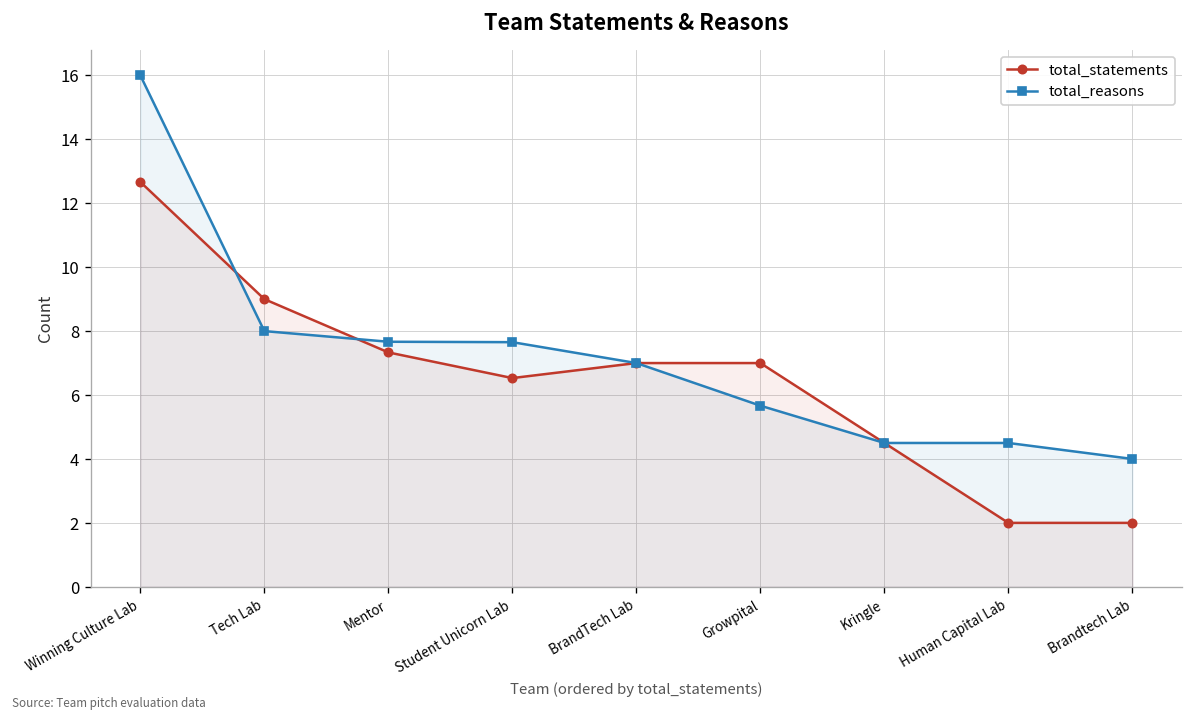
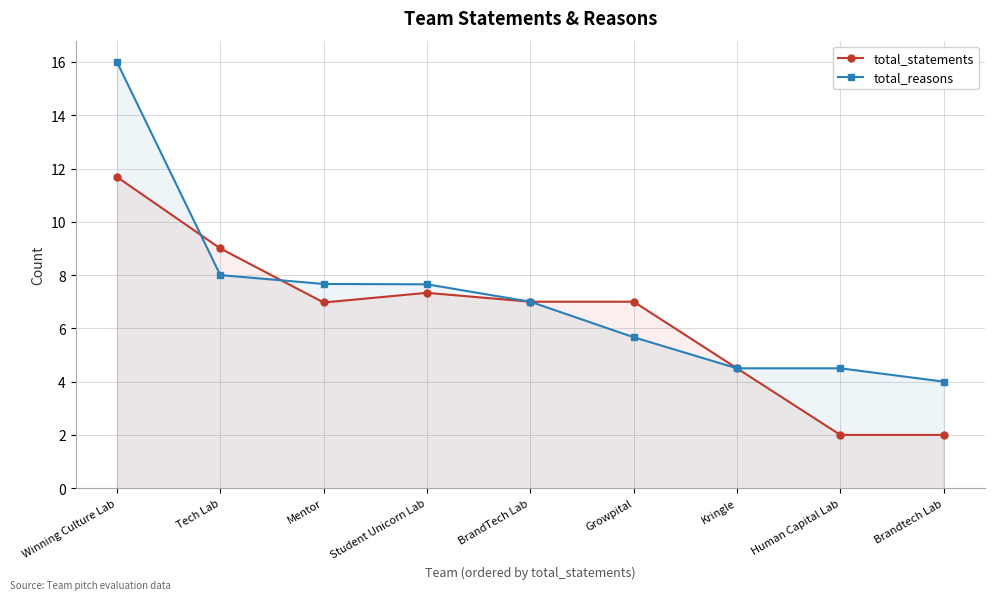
total_statements, Winning Culture Lab: 12.7 -> 11.7
total_statements, Mentor: 7.3 -> 7.0
total_statements, Student Unicorn Lab: 6.5 -> 7.3
